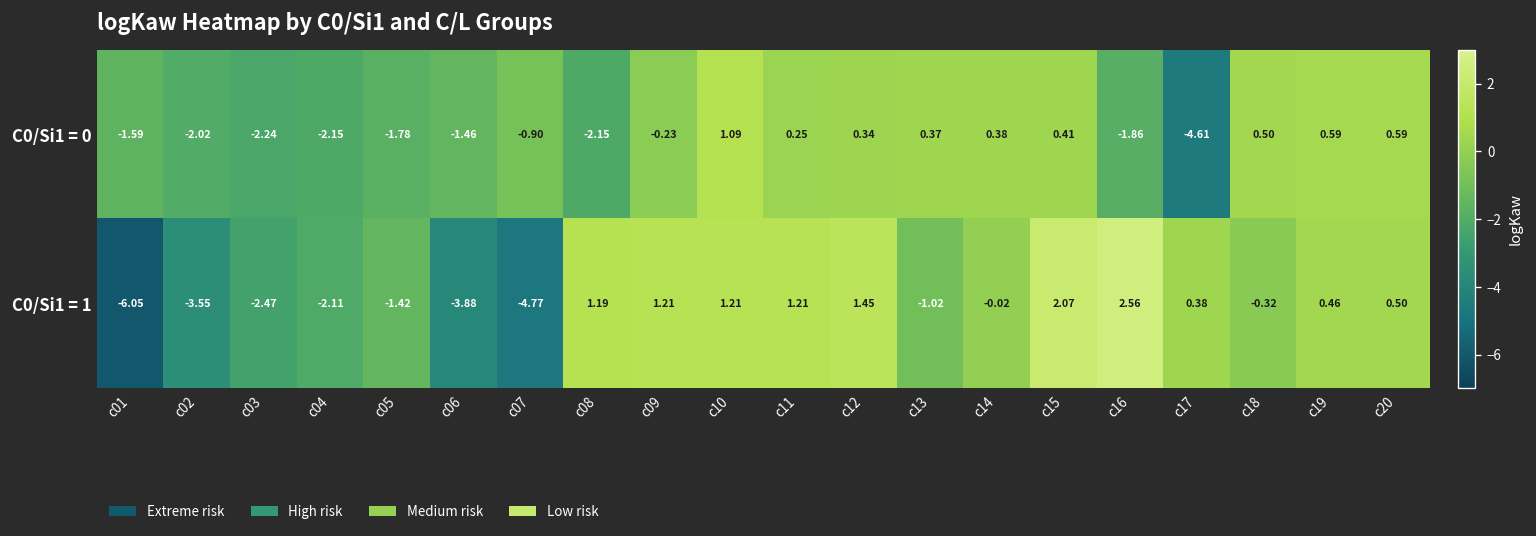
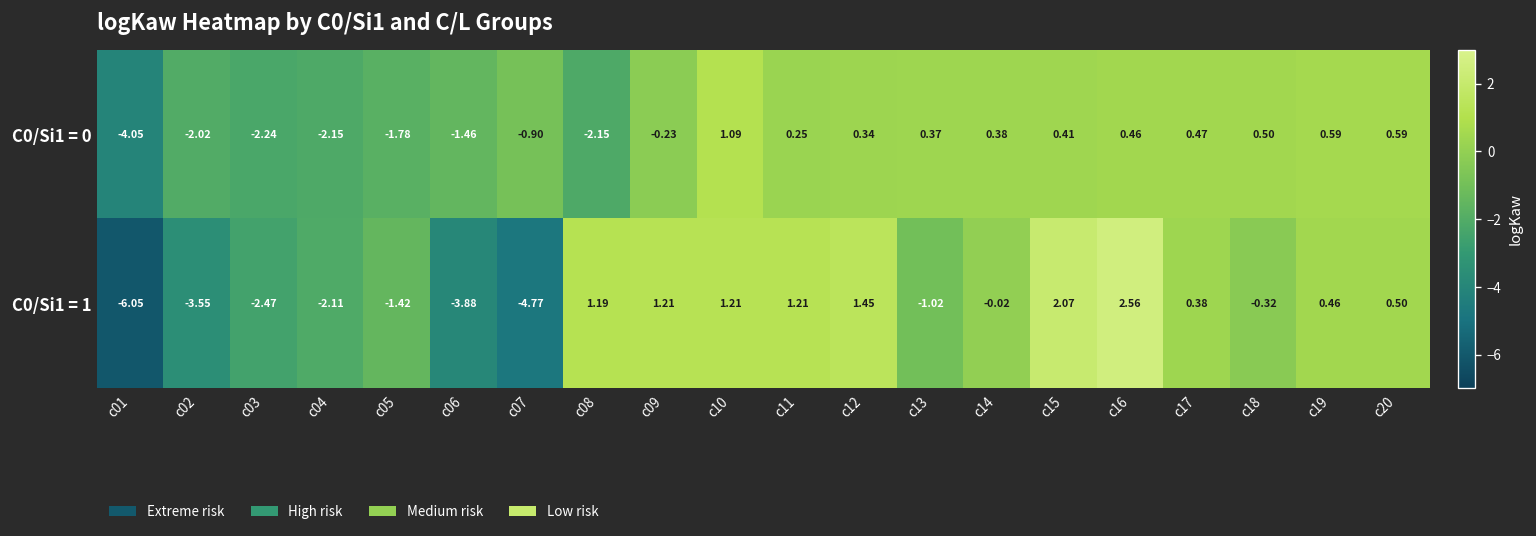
C0/Si1 = 0, c01: -1.59 -> -4.05
C0/Si1 = 0, c16: -1.86 -> 0.46
C0/Si1 = 0, c17: -4.61 -> 0.47
